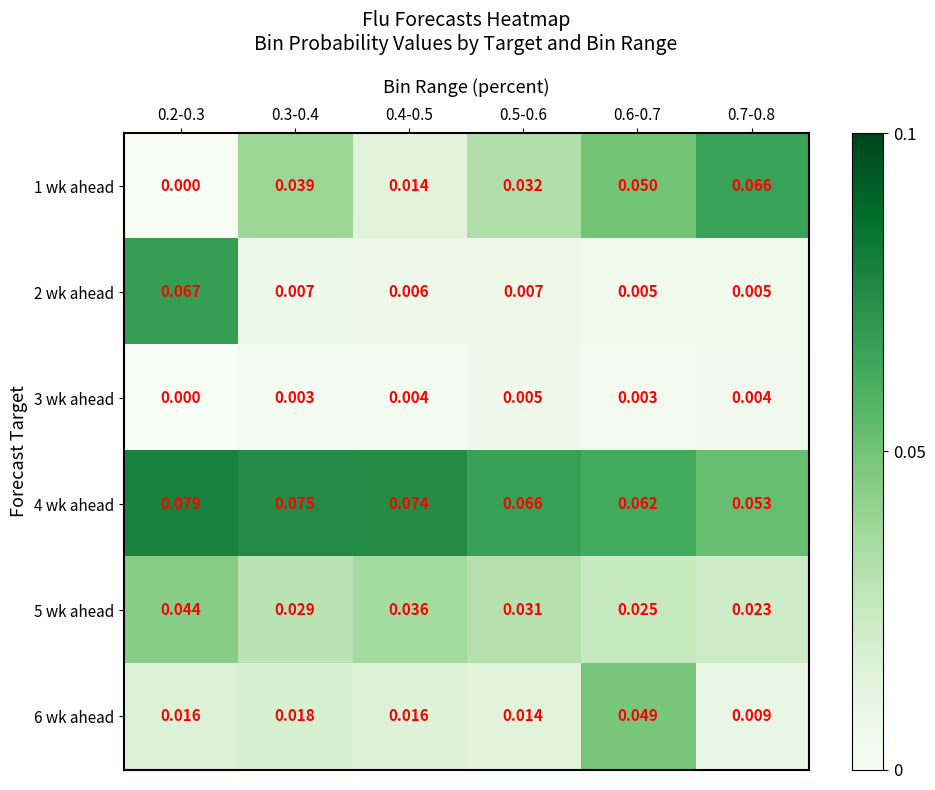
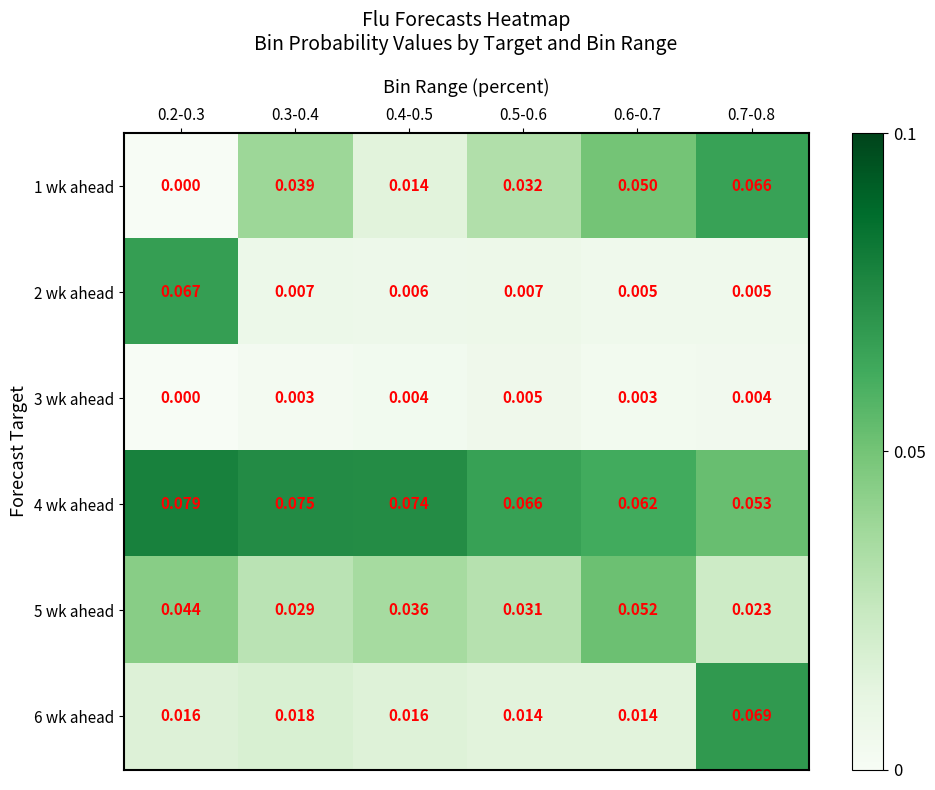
5 wk ahead, 0.6-0.7: 0.025 -> 0.052
6 wk ahead, 0.6-0.7: 0.049 -> 0.014
6 wk ahead, 0.7-0.8: 0.009 -> 0.069
